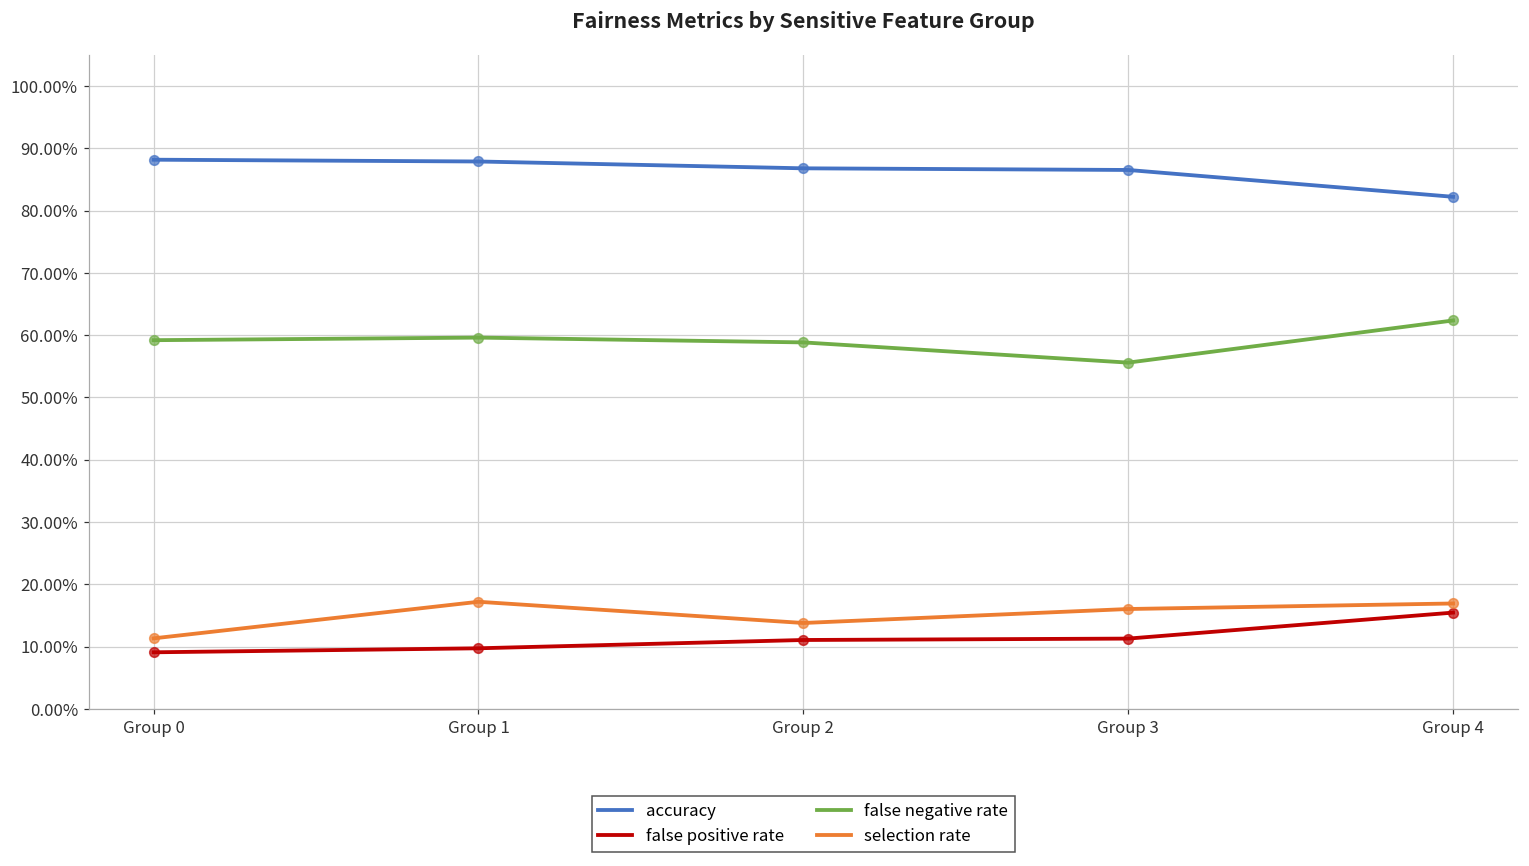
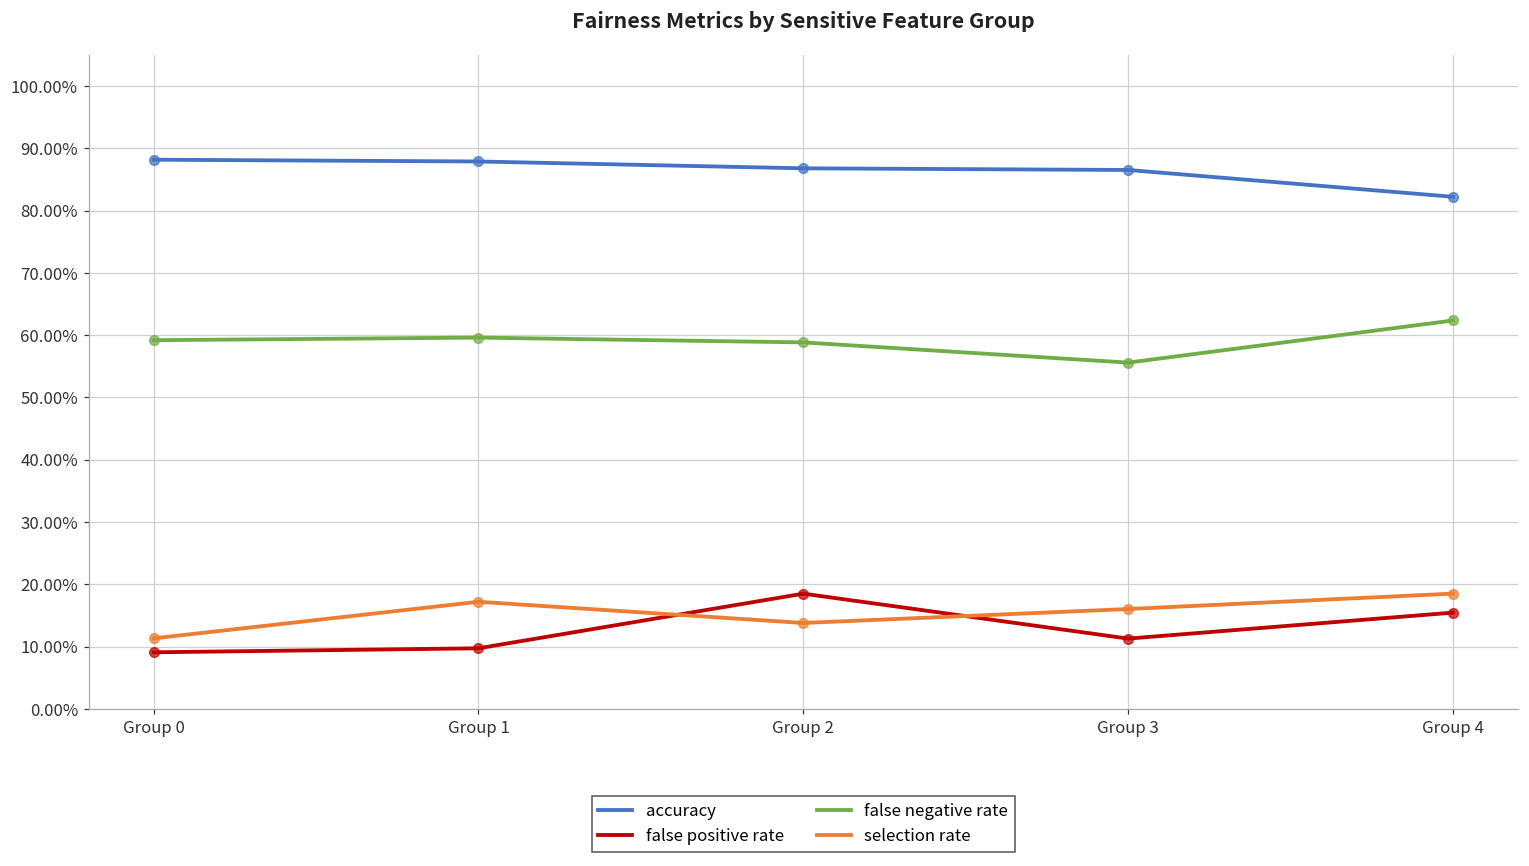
false positive rate, Group 2: 11% -> 18%
selection rate, Group 4: 17% -> 19%
